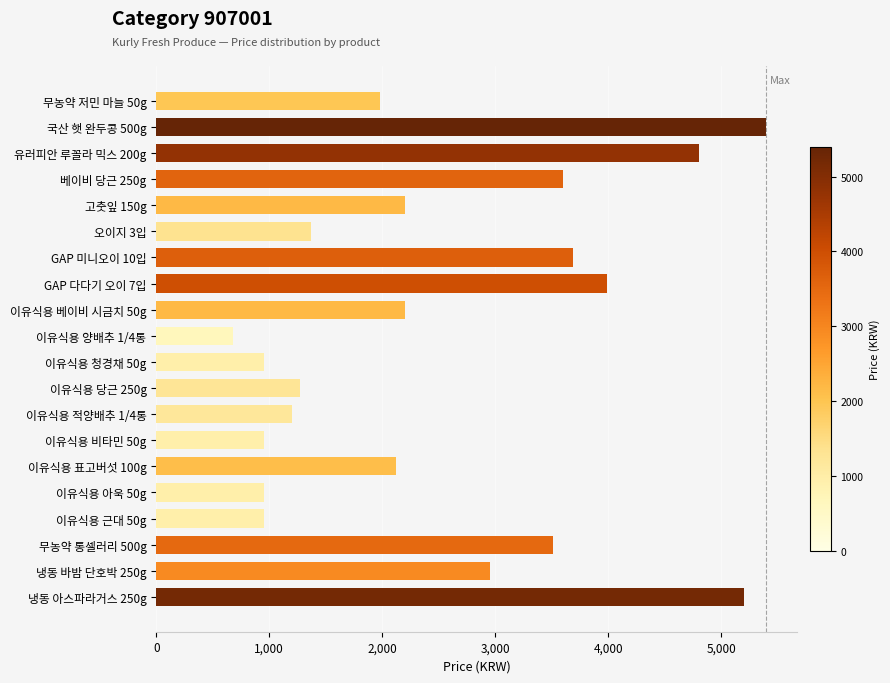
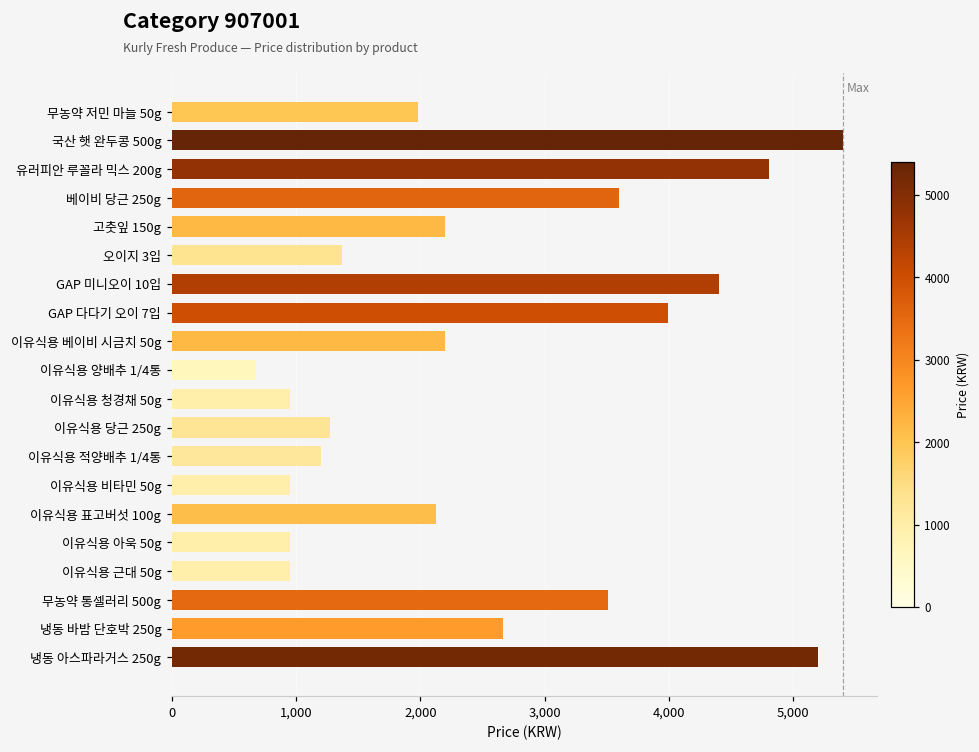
GAP 미니오이 10입: 3,690 -> 4,400
냉동 바밤 단호박 250g: 2,950 -> 2,660
